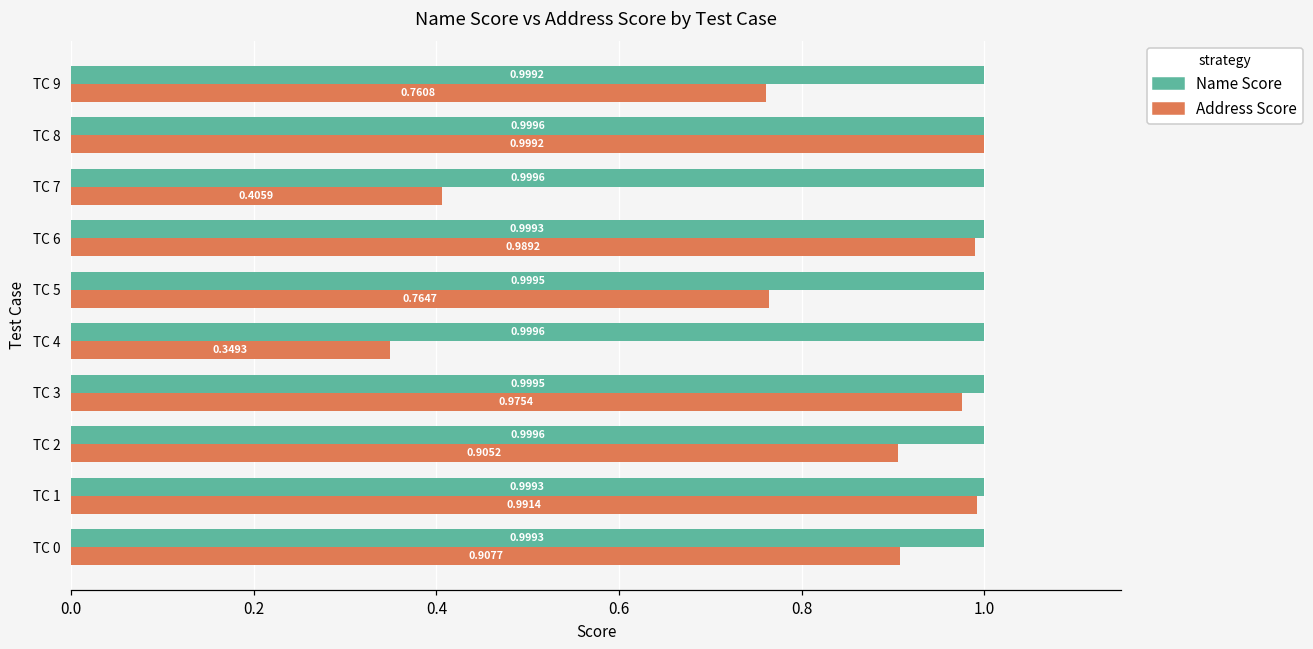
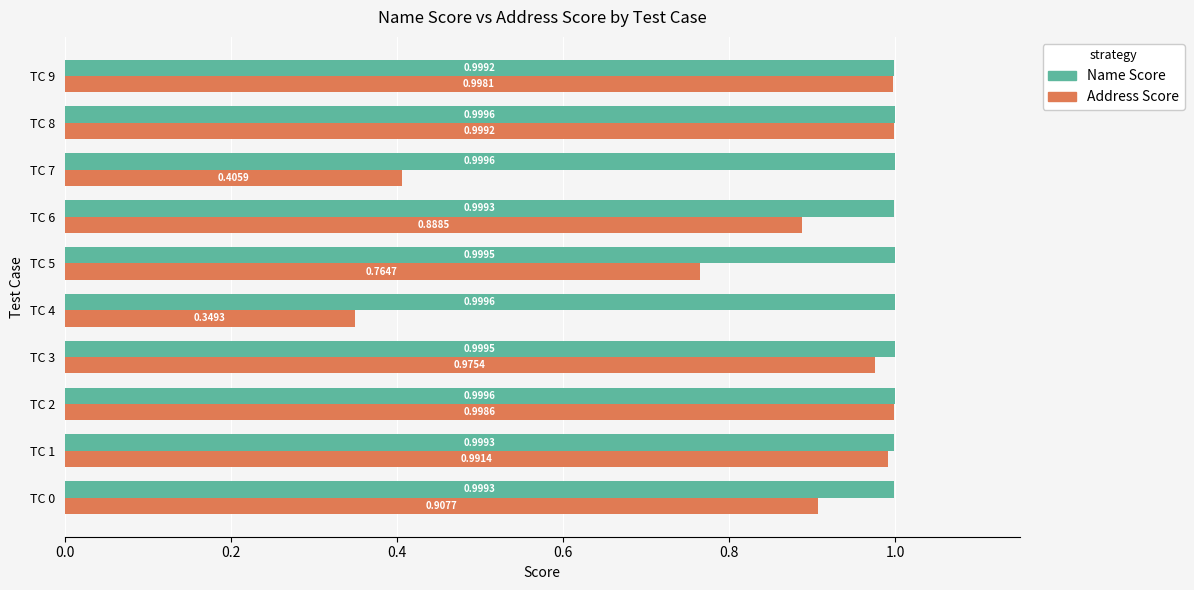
Address Score, TC 9: 0.7608 -> 0.9981
Address Score, TC 6: 0.9892 -> 0.8885
Address Score, TC 2: 0.9052 -> 0.9986
